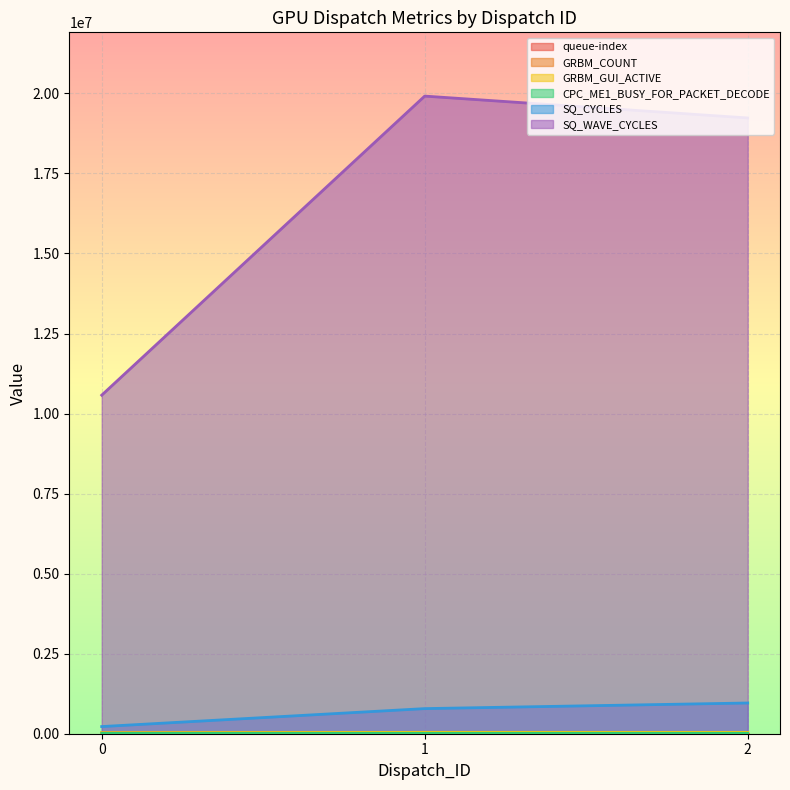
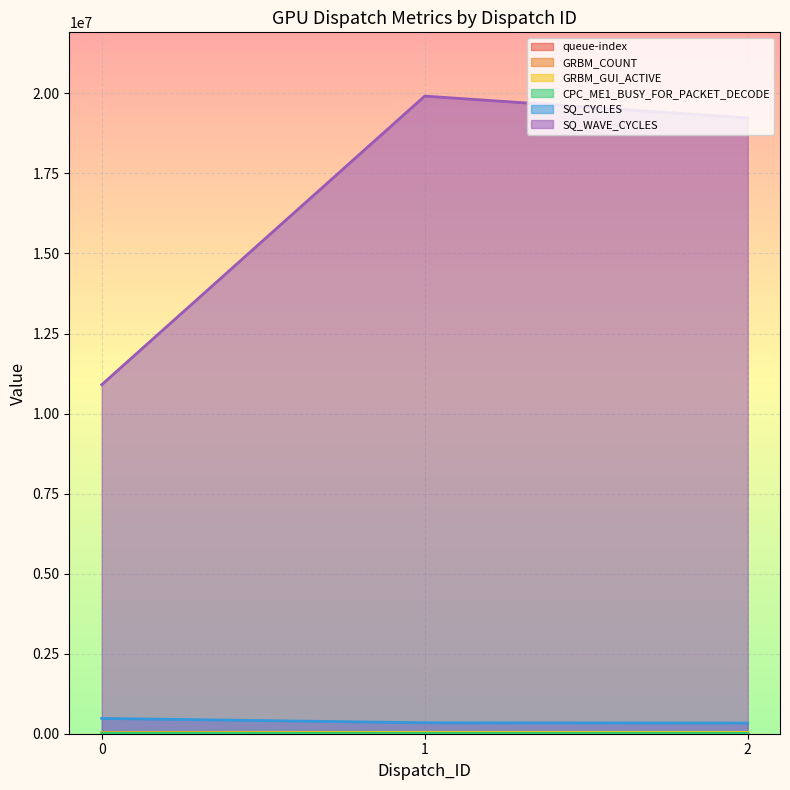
SQ_CYCLES, 0: 200000 -> 500000
SQ_WAVE_CYCLES, 0: 10600000 -> 10900000
SQ_CYCLES, 1: 800000 -> 300000
SQ_CYCLES, 2: 1000000 -> 300000
